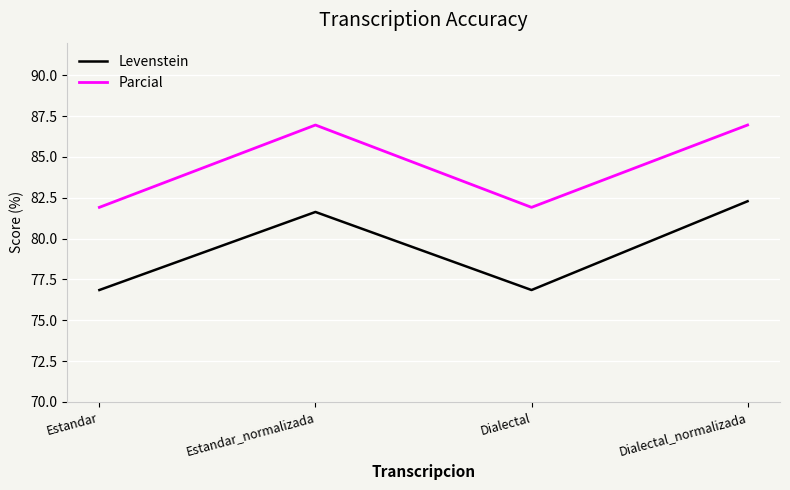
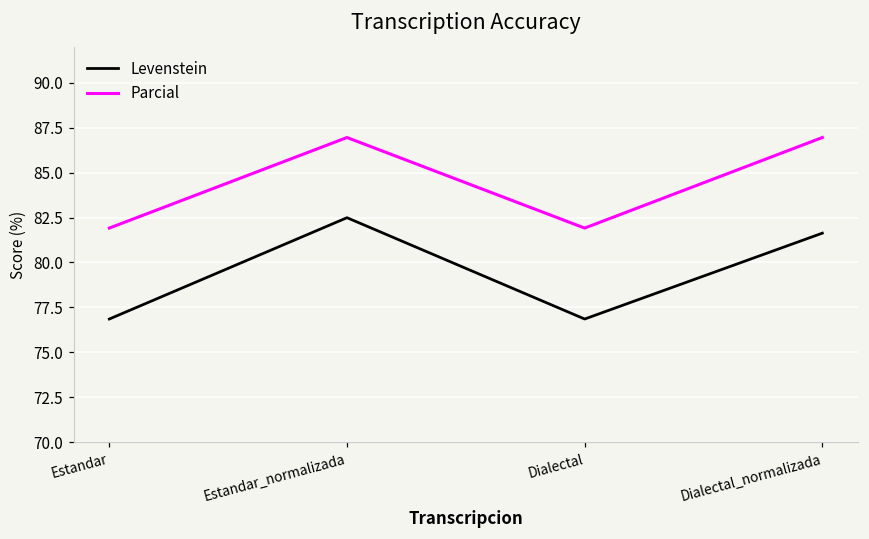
Levenstein, Estandar_normalizada: 81.6 -> 82.5
Levenstein, Dialectal_normalizada: 82.3 -> 81.6
